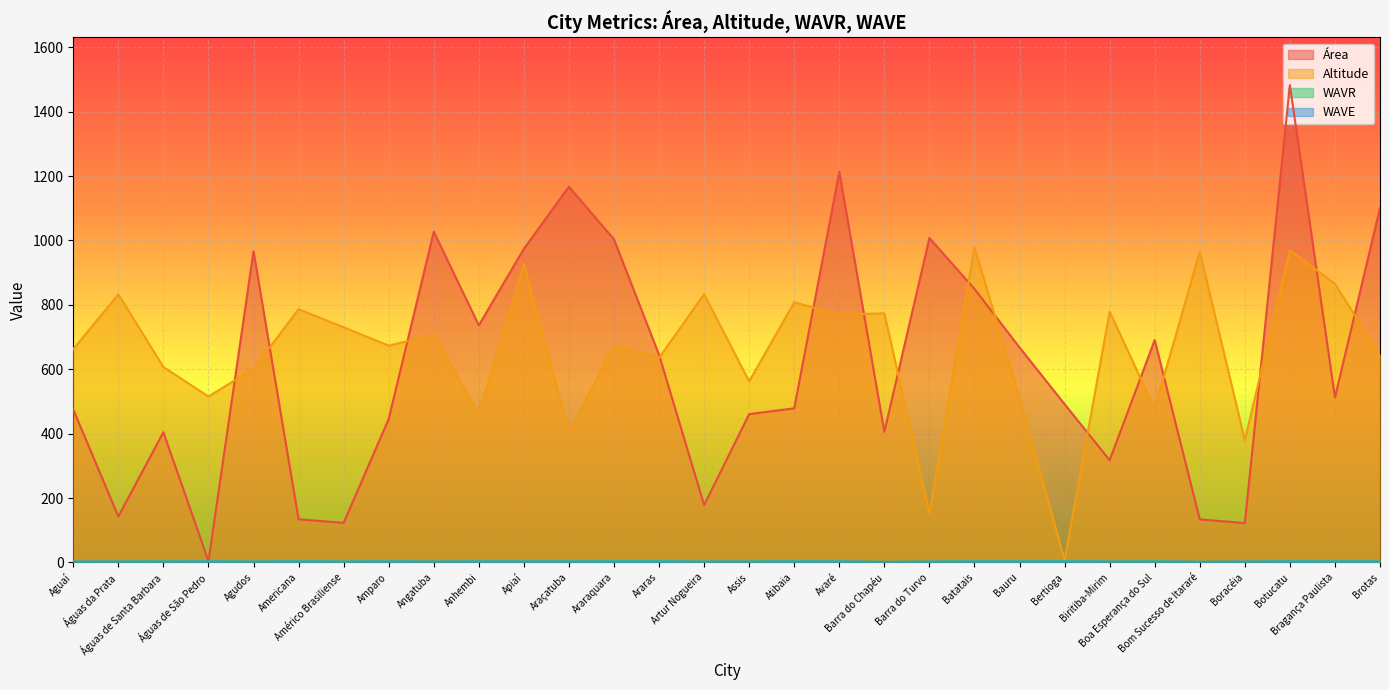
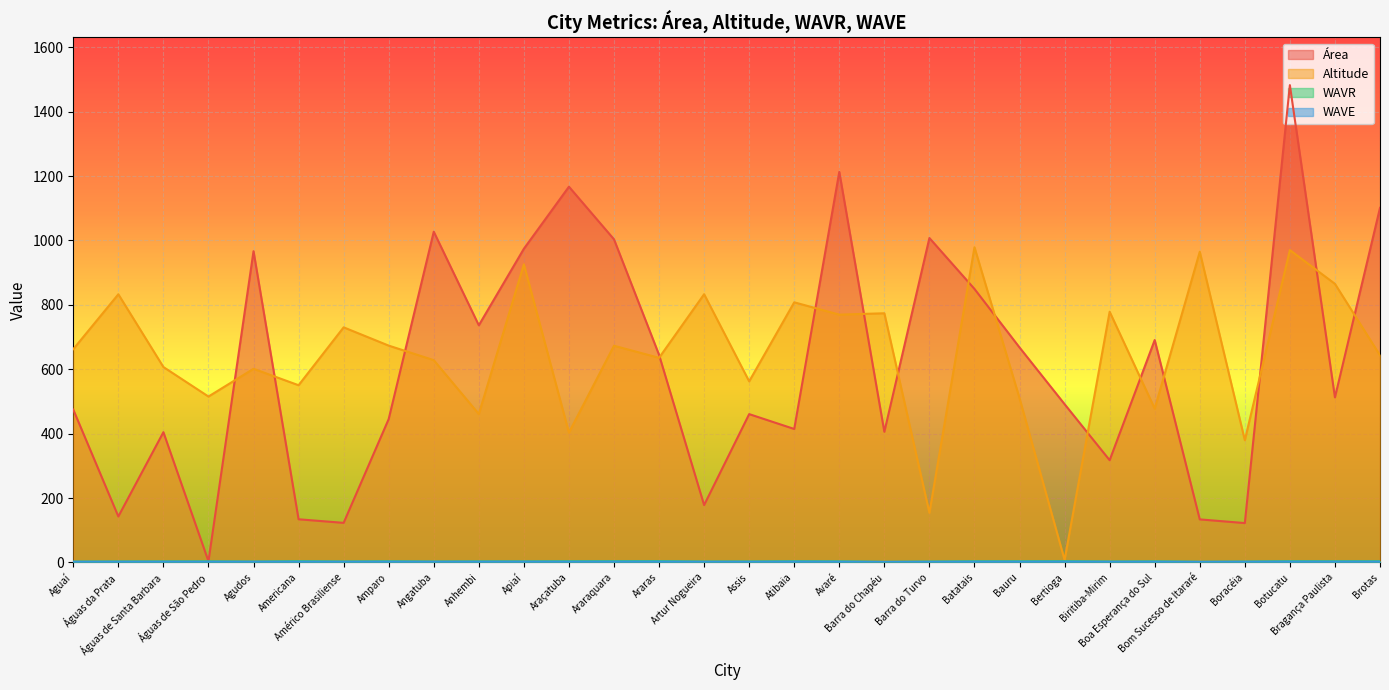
Altitude, Americana: 790 -> 550
Altitude, Angatuba: 710 -> 630
Área, Atibaia: 480 -> 410
